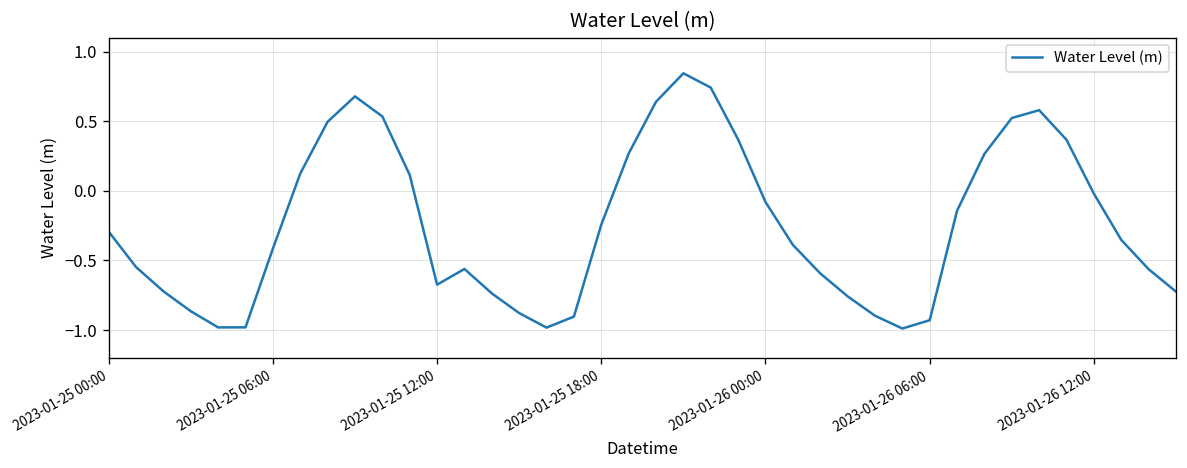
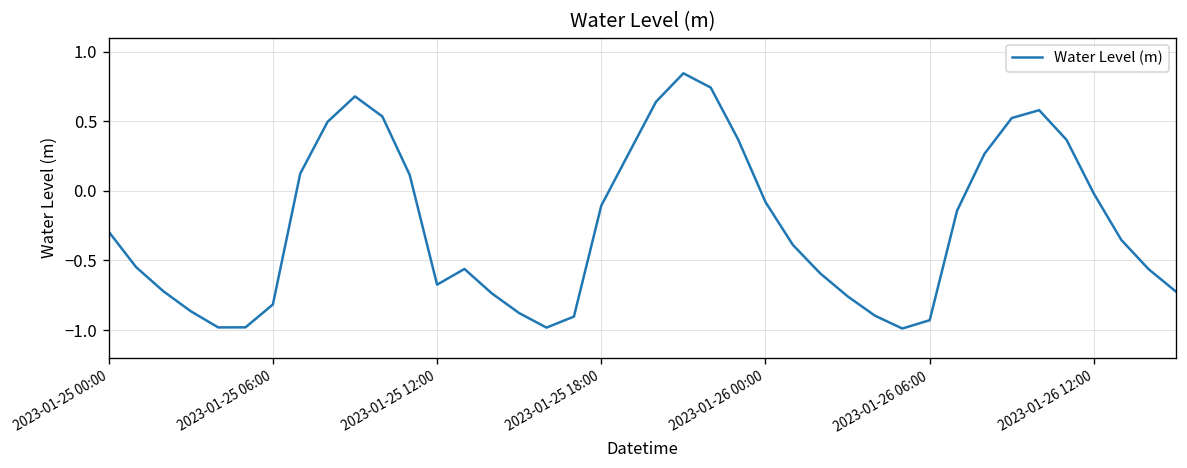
2023-01-25 06:00: -0.42 -> -0.82
2023-01-25 18:00: -0.24 -> -0.11
